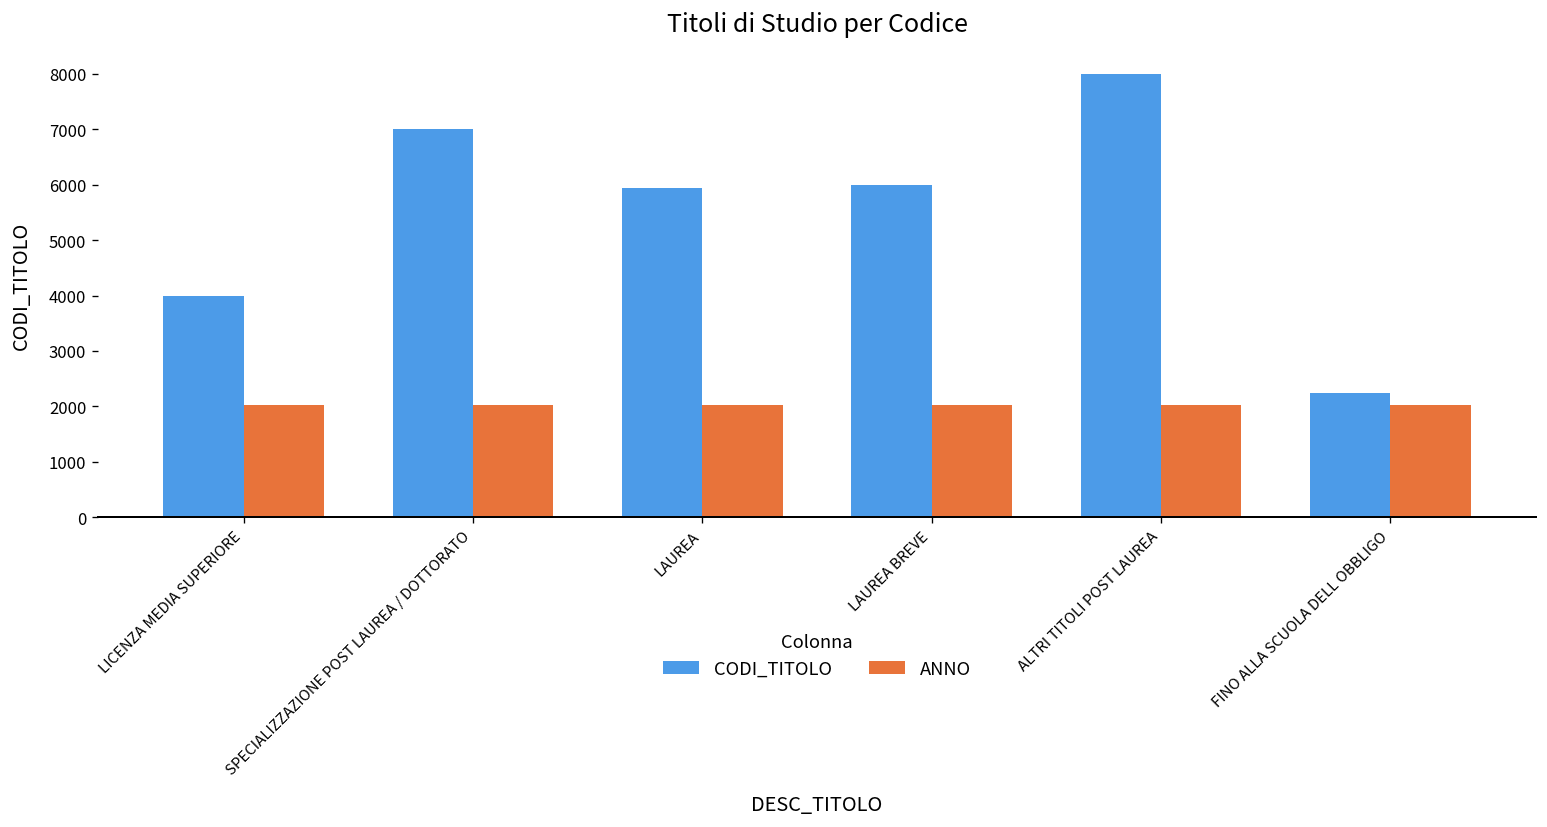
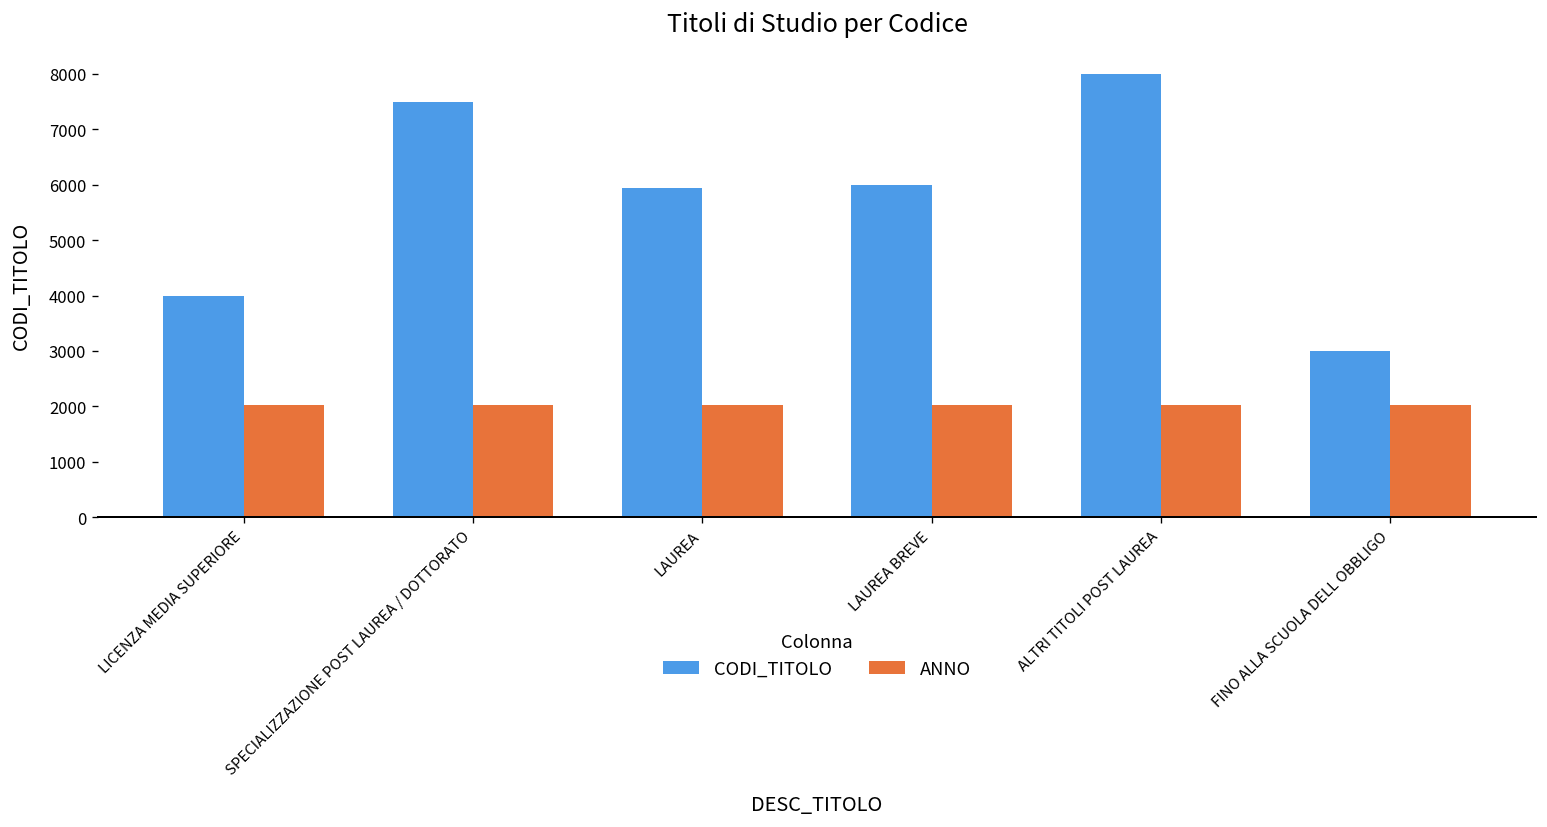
CODI_TITOLO, SPECIALIZZAZIONE POST LAUREA / DOTTORATO: 7000 -> 7500
CODI_TITOLO, FINO ALLA SCUOLA DELL OBBLIGO: 2200 -> 3000
